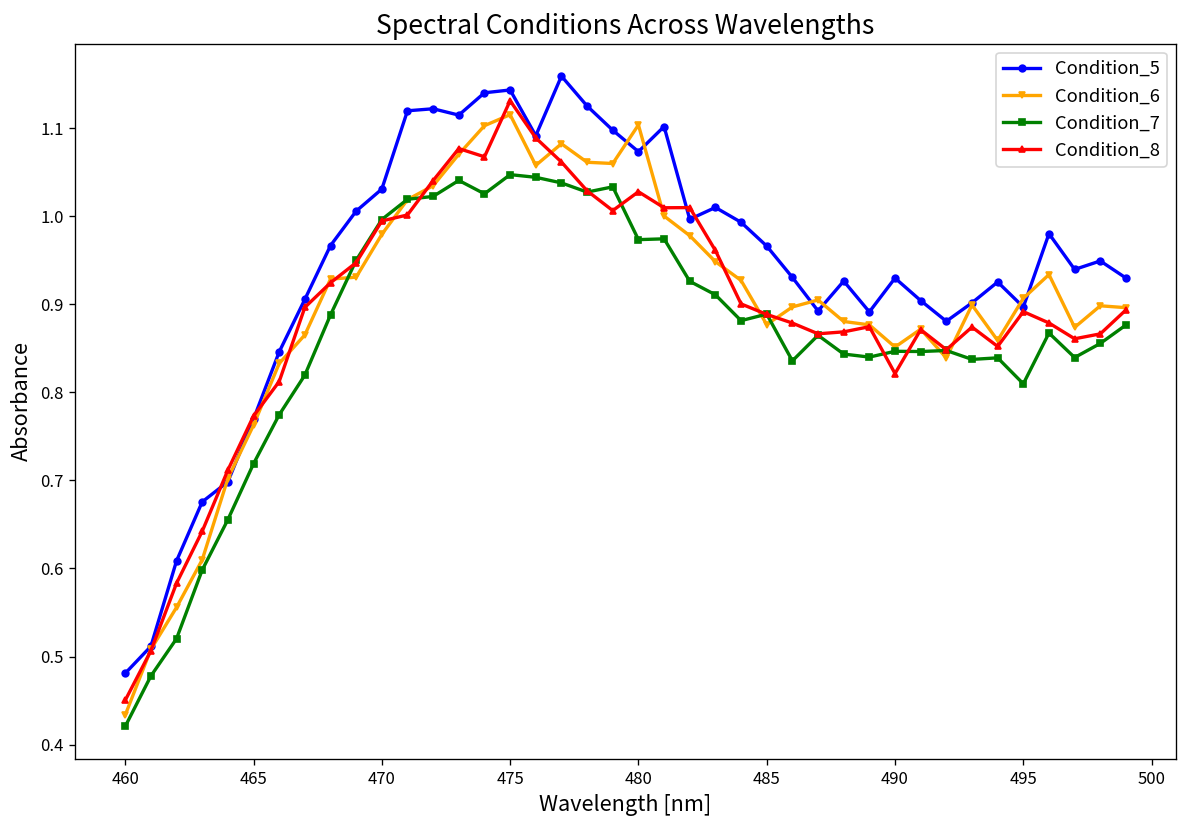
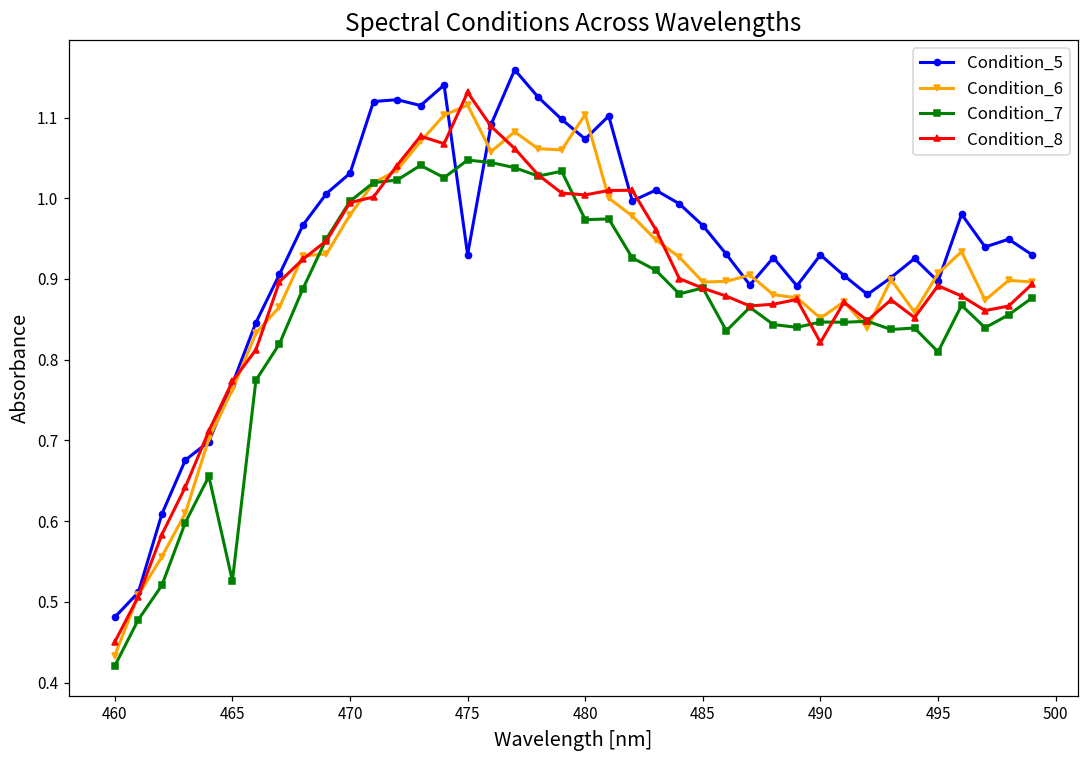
Condition_7, 465: 0.72 -> 0.53
Condition_5, 475: 1.14 -> 0.93
Condition_8, 480: 1.03 -> 1.00
Condition_6, 485: 0.88 -> 0.90
